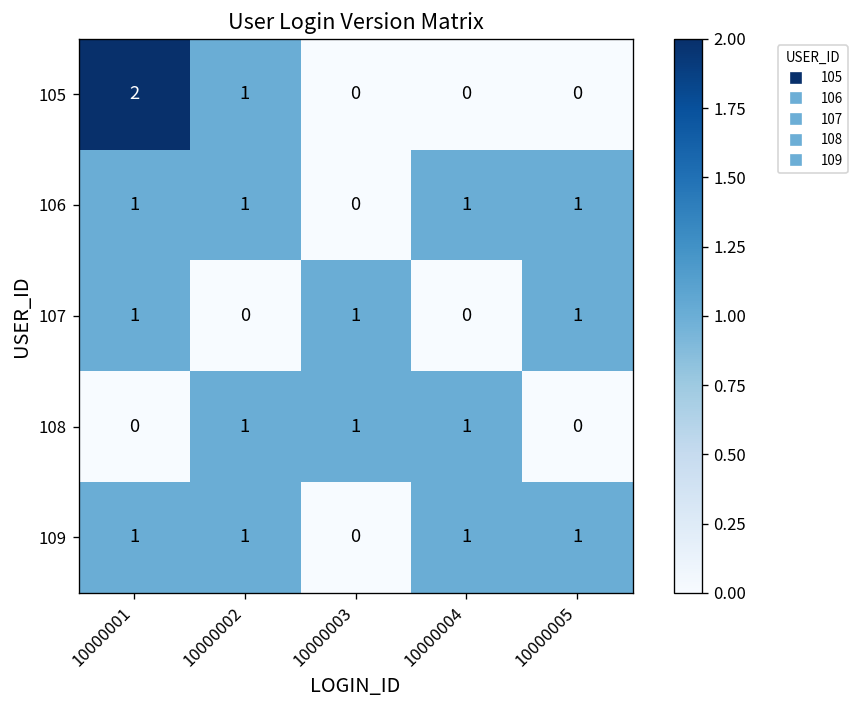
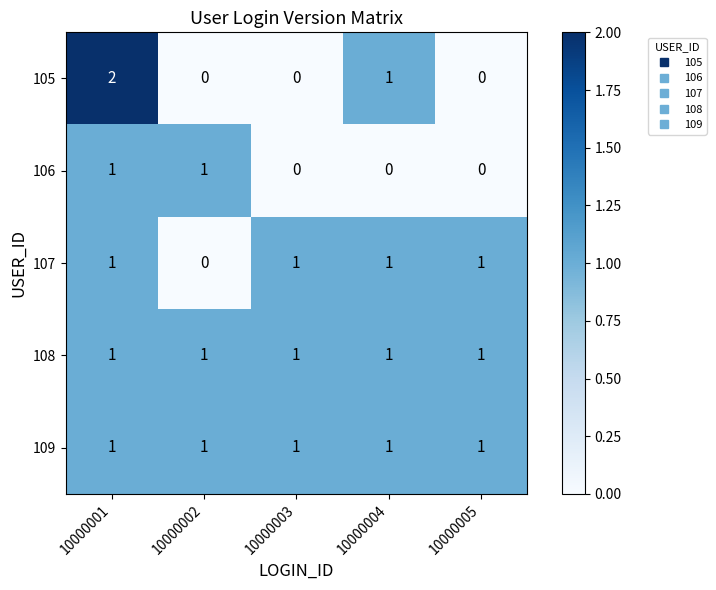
105, 10000002: 1 -> 0
105, 10000004: 0 -> 1
106, 10000004: 1 -> 0
106, 10000005: 1 -> 0
107, 10000004: 0 -> 1
108, 10000001: 0 -> 1
108, 10000005: 0 -> 1
109, 10000003: 0 -> 1
